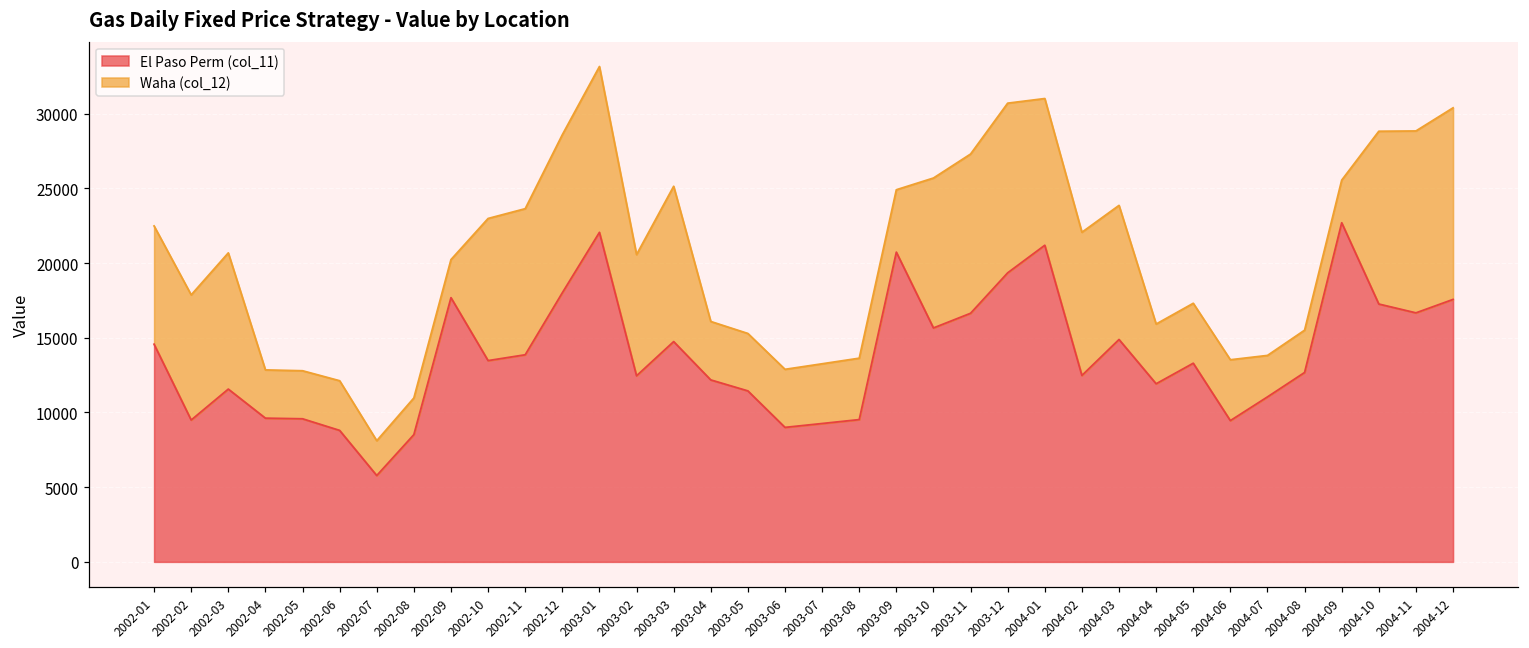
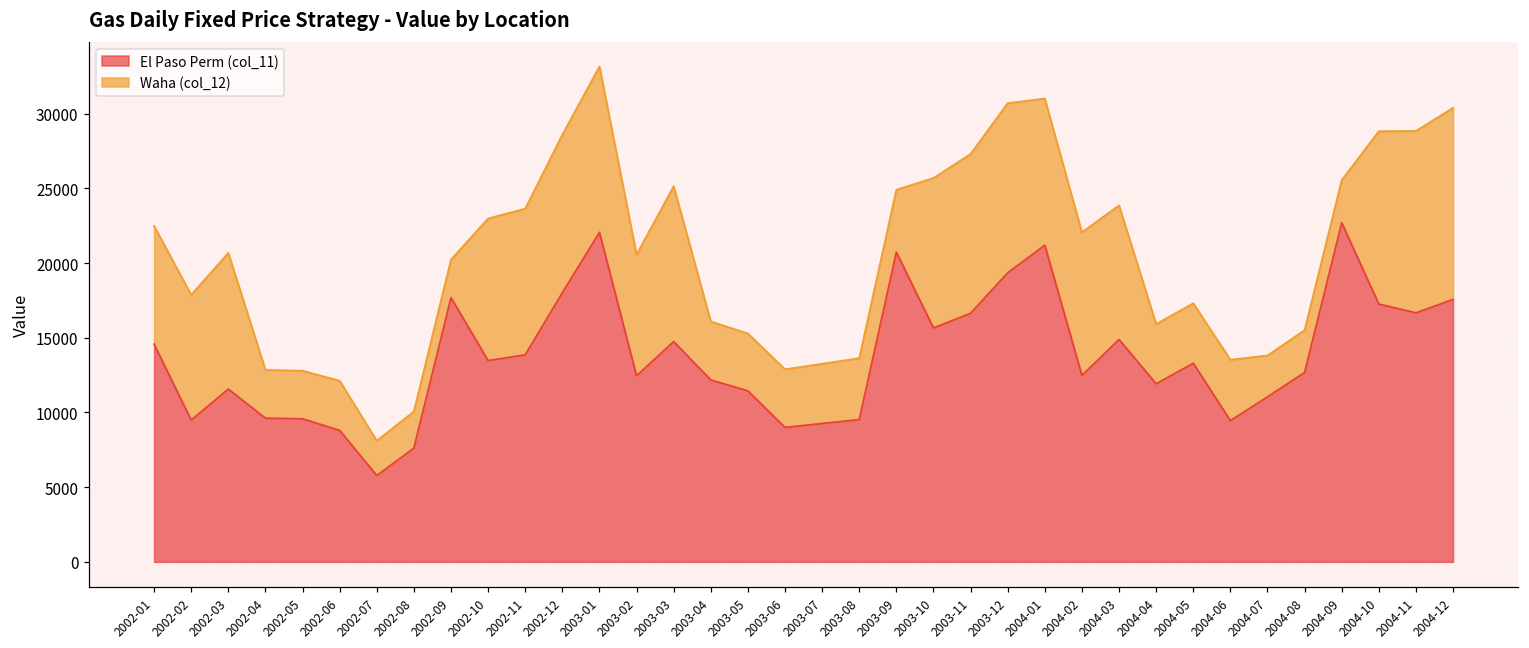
El Paso Perm (col_11), 2002-08: 8500 -> 7600
